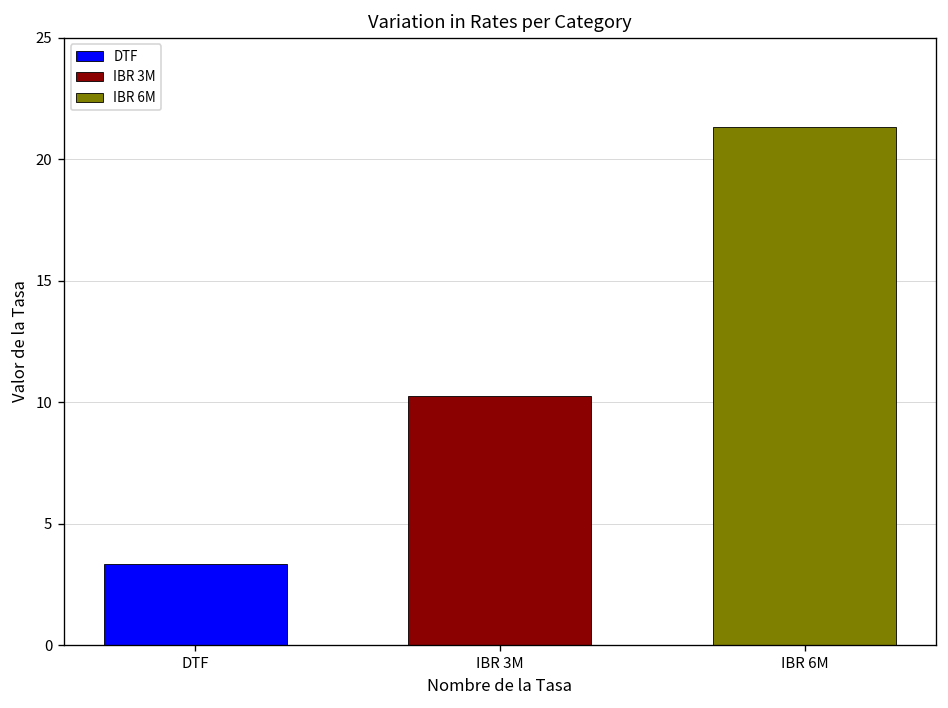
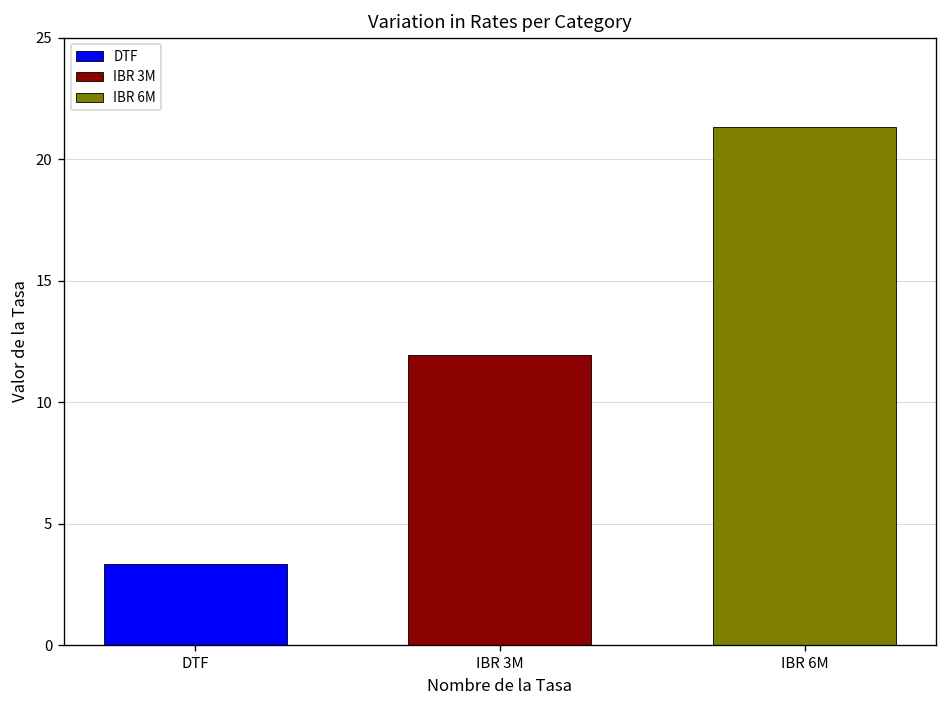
IBR 3M: 10.3 -> 12.0
